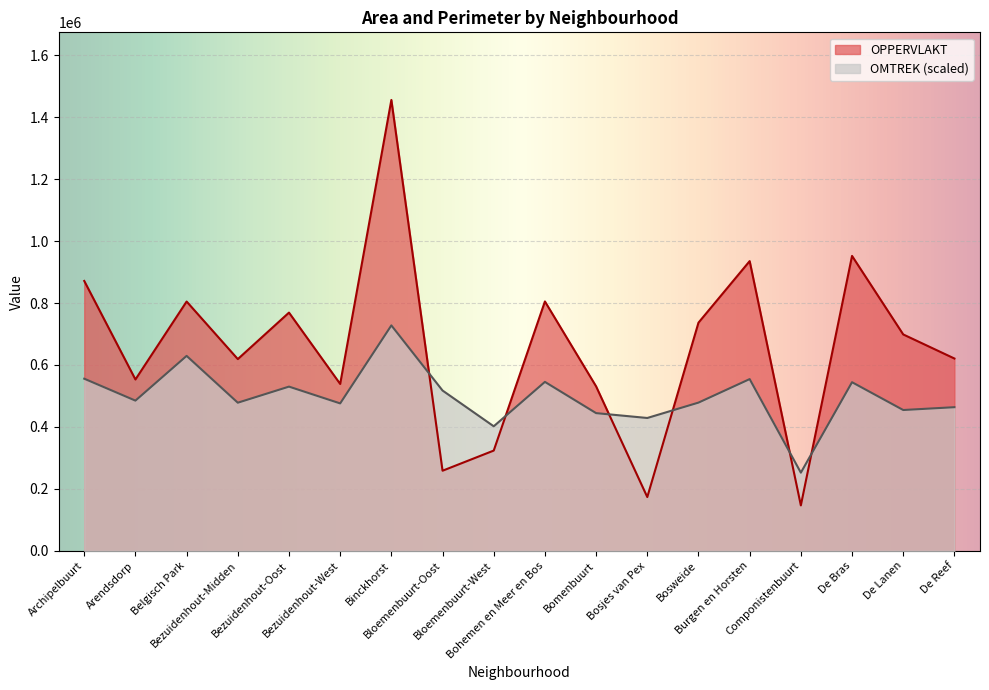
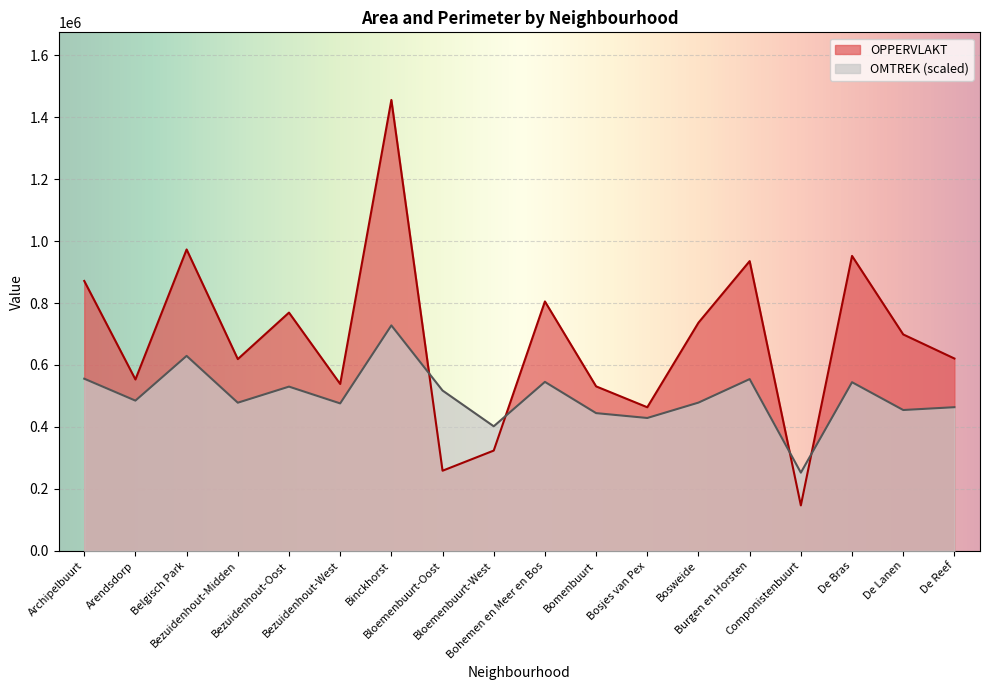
OPPERVLAKT, Belgisch Park: 800000 -> 970000
OPPERVLAKT, Bosjes van Pex: 170000 -> 460000
